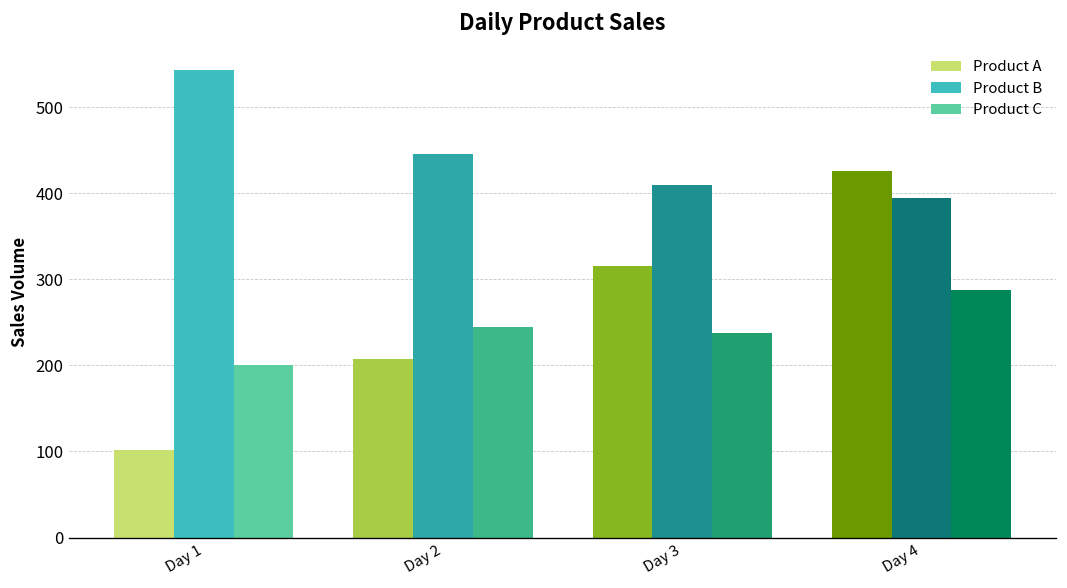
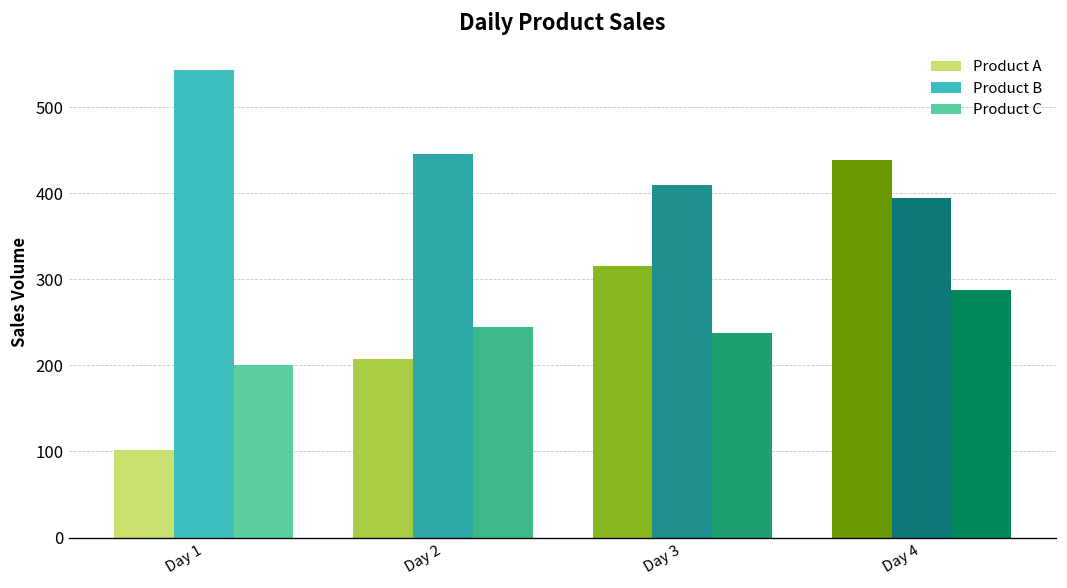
Product A, Day 4: 430 -> 440
